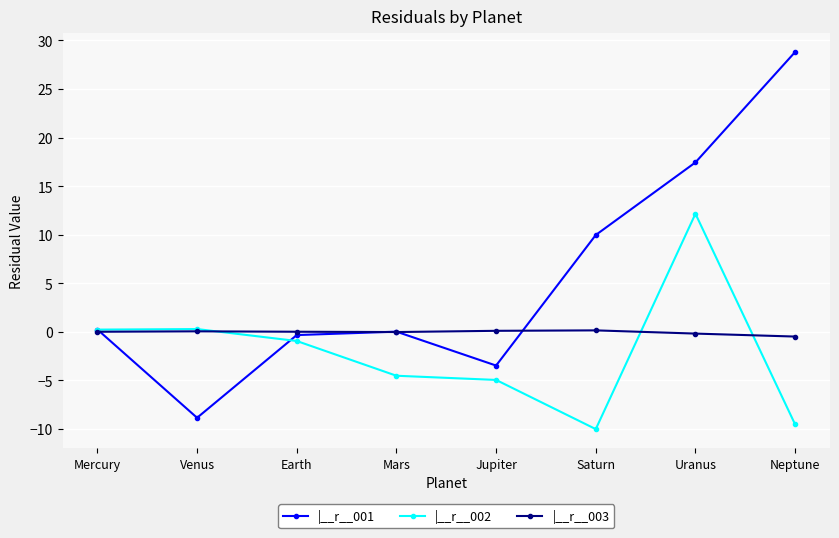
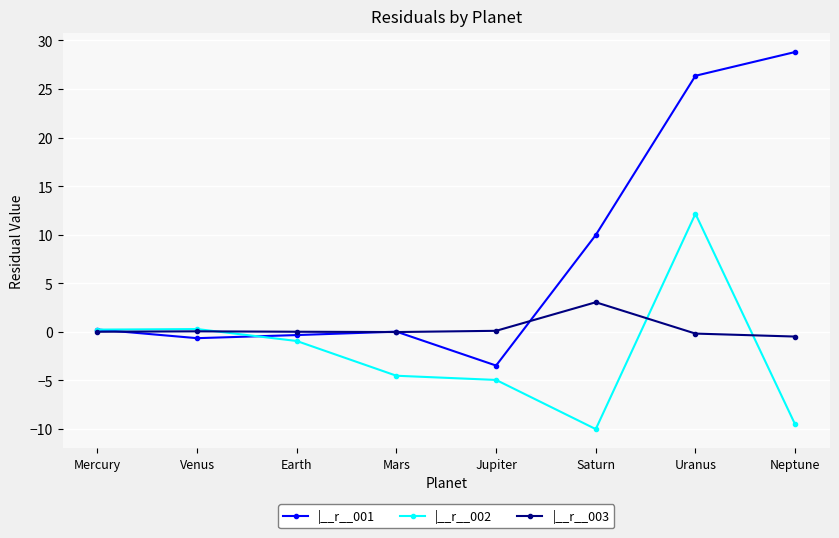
|__r__001, Venus: -9 -> -1
|__r__003, Saturn: 0 -> 3
|__r__001, Uranus: 17 -> 26
